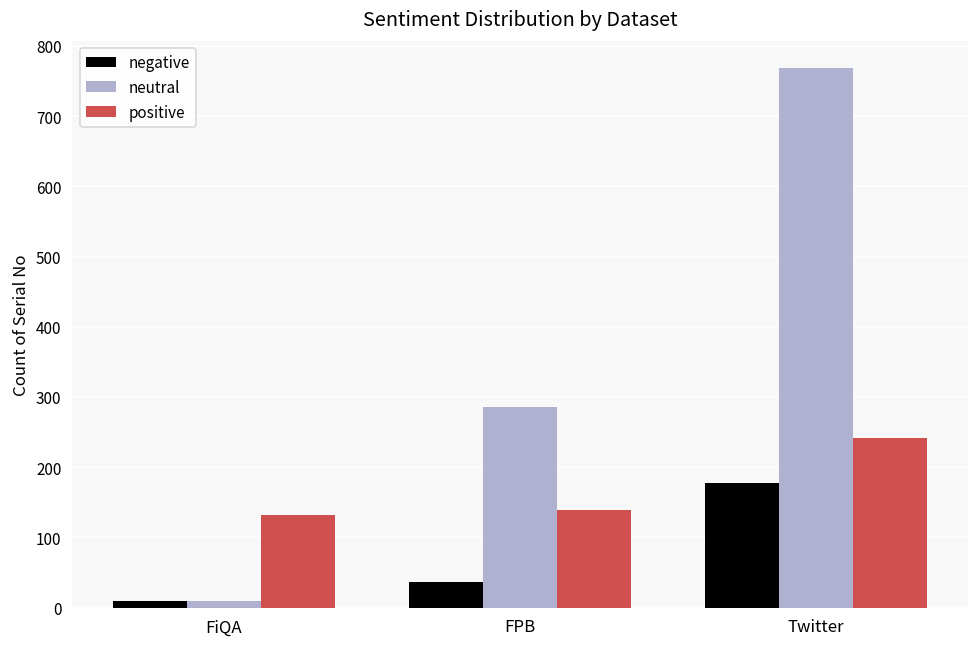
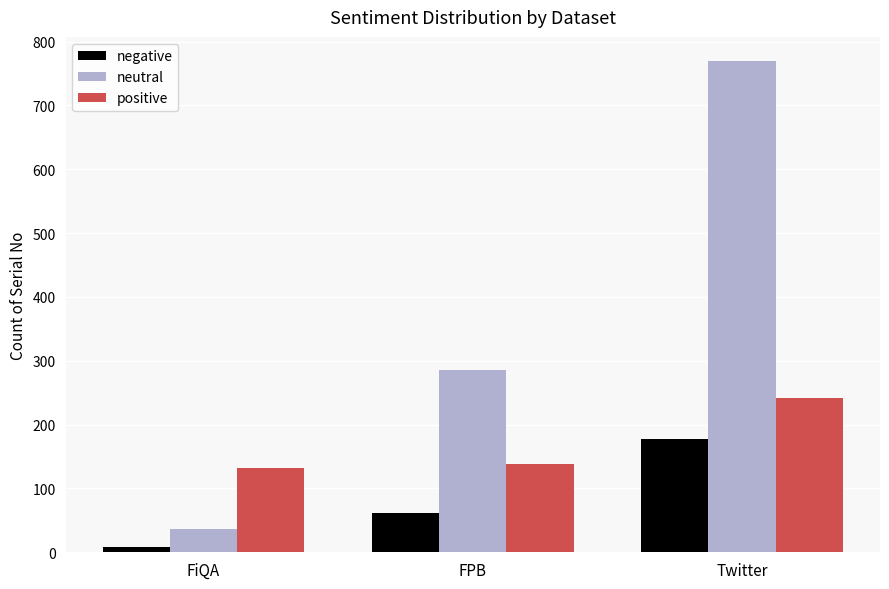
neutral, FiQA: 10 -> 40
negative, FPB: 40 -> 60
